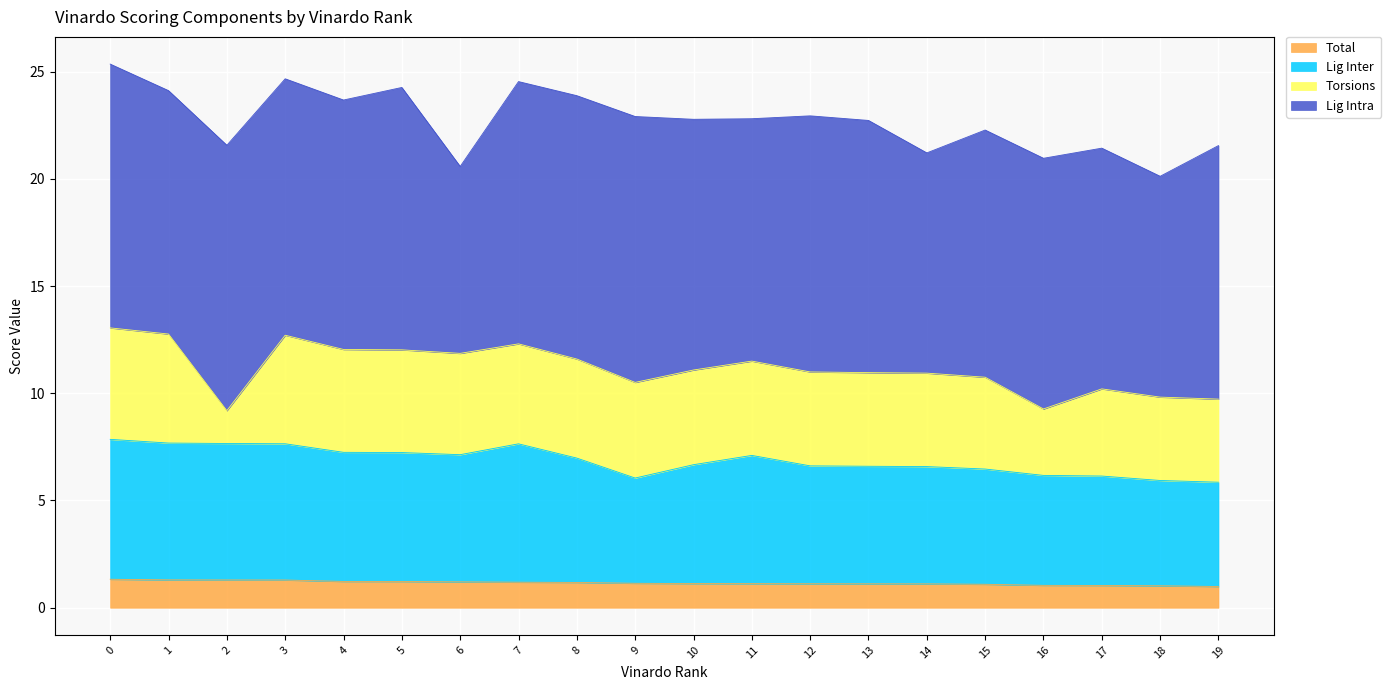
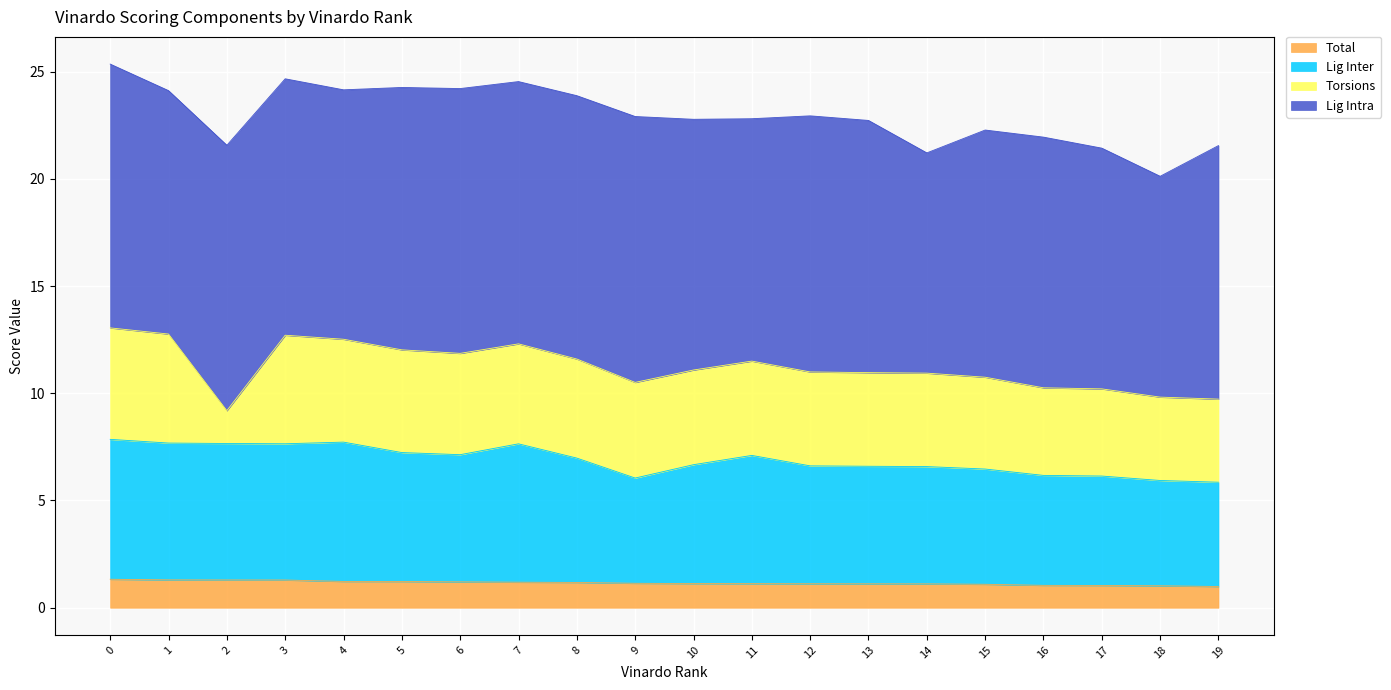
Lig Inter, 4: 6.0 -> 6.5
Lig Intra, 6: 8.7 -> 12.3
Torsions, 16: 3.1 -> 4.1
